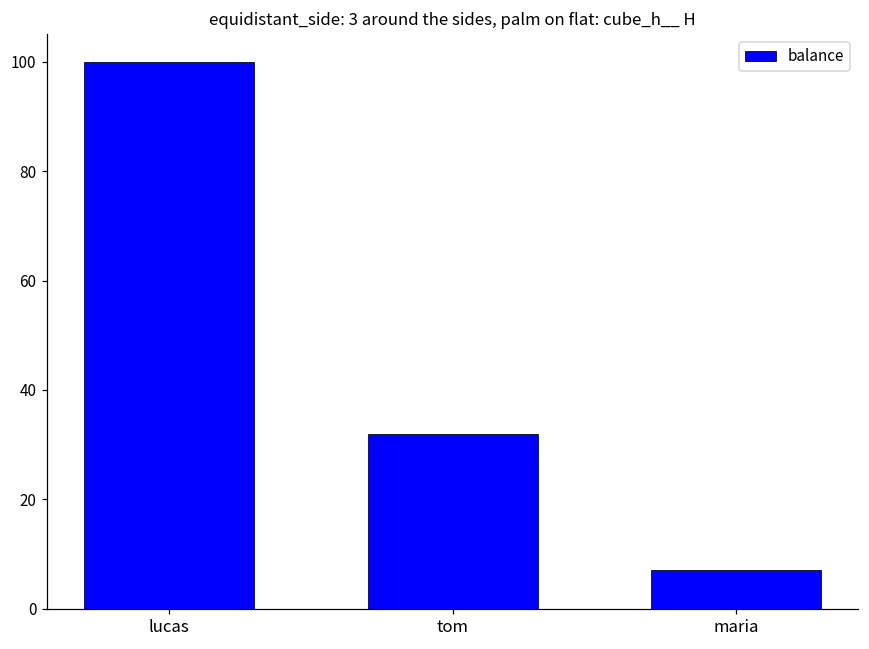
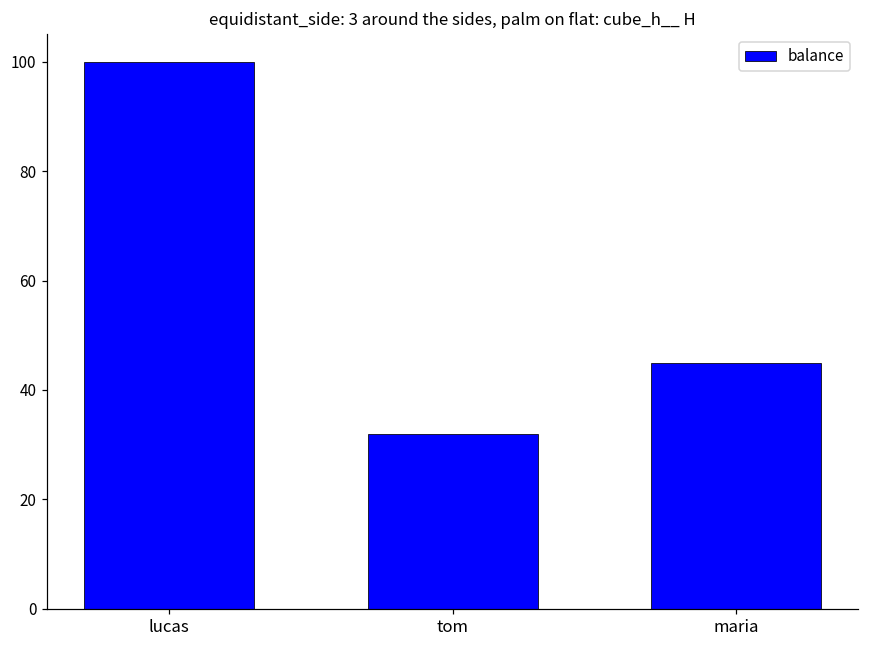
maria: 7 -> 45
